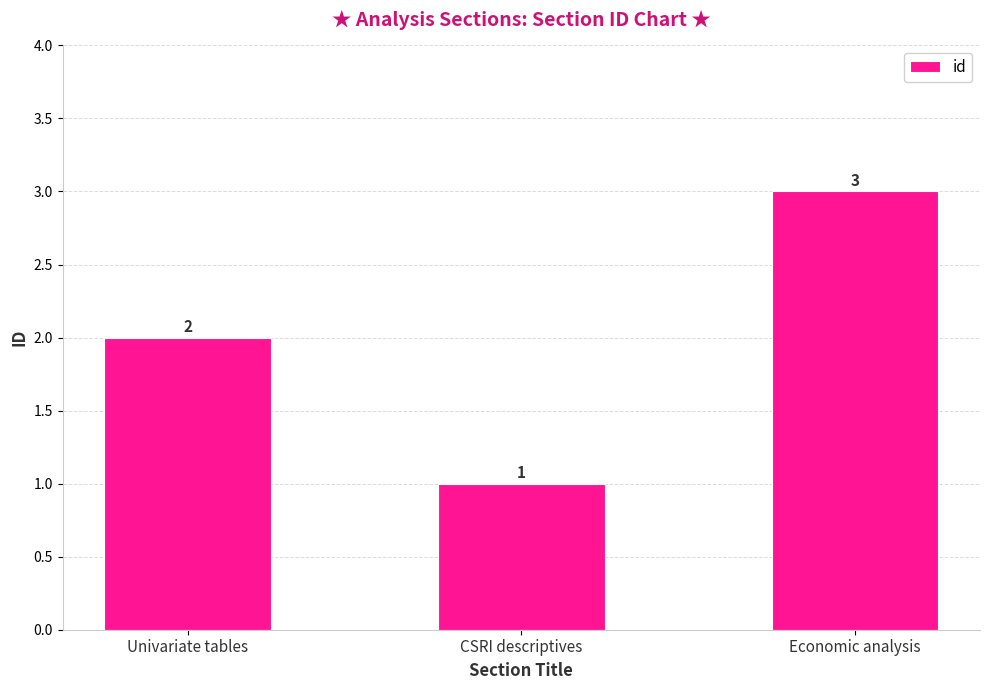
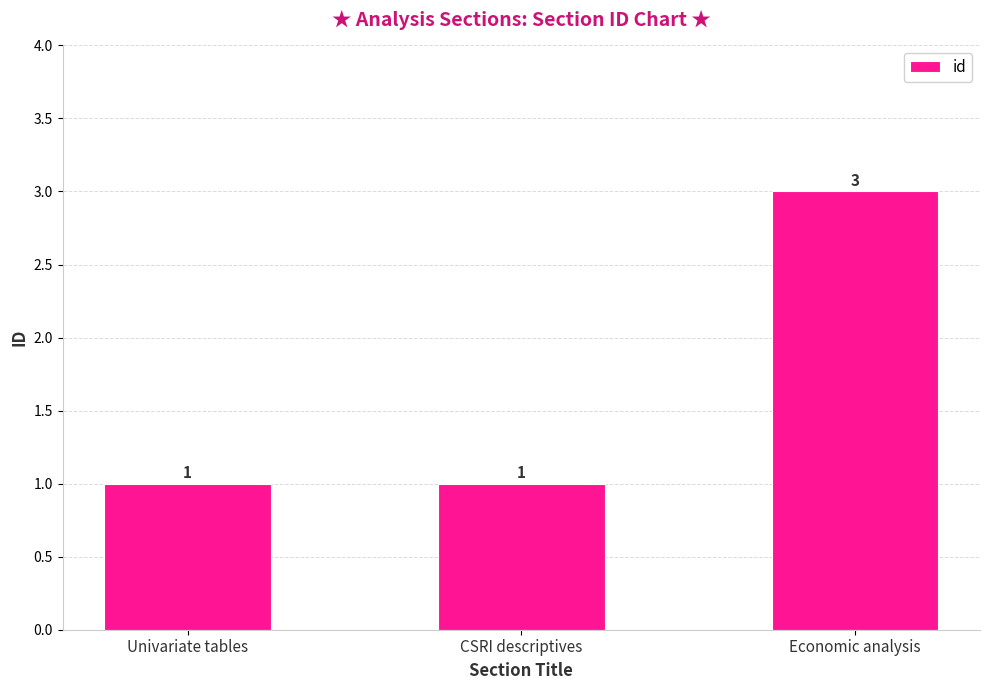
Univariate tables: 2 -> 1
